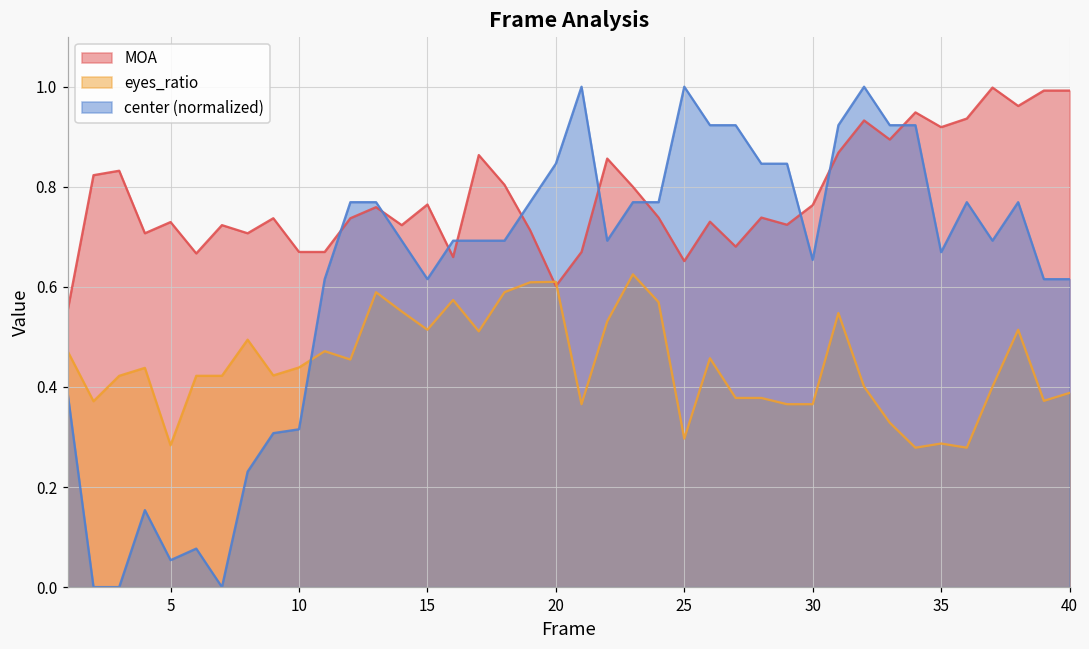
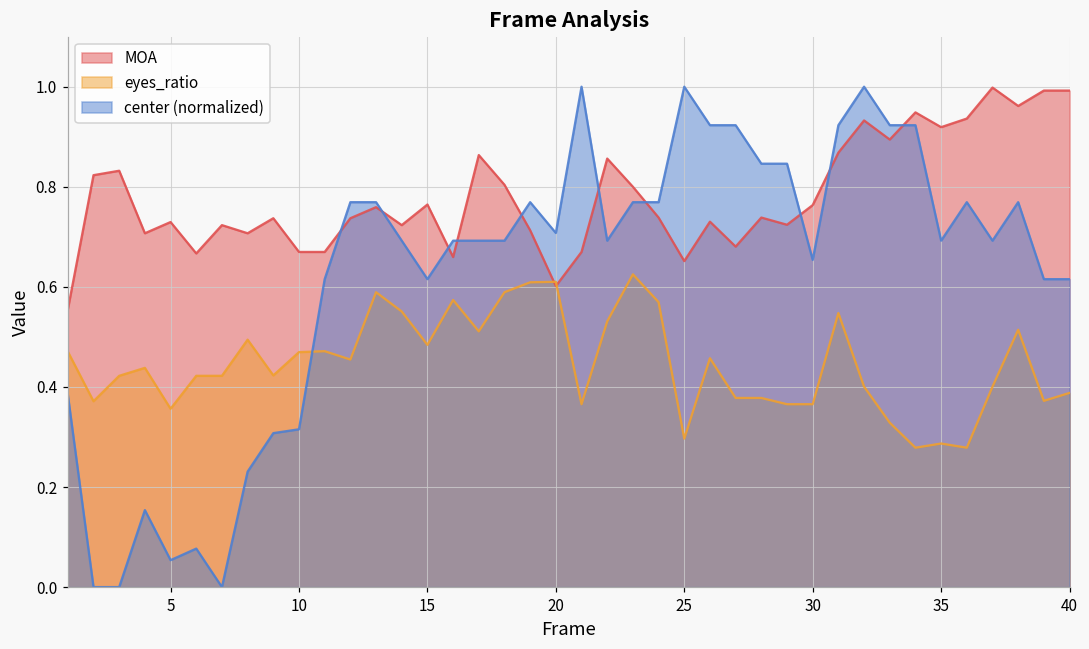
eyes_ratio, 5: 0.28 -> 0.36
eyes_ratio, 10: 0.44 -> 0.47
eyes_ratio, 15: 0.51 -> 0.48
center (normalized), 20: 0.85 -> 0.71
center (normalized), 35: 0.67 -> 0.69
